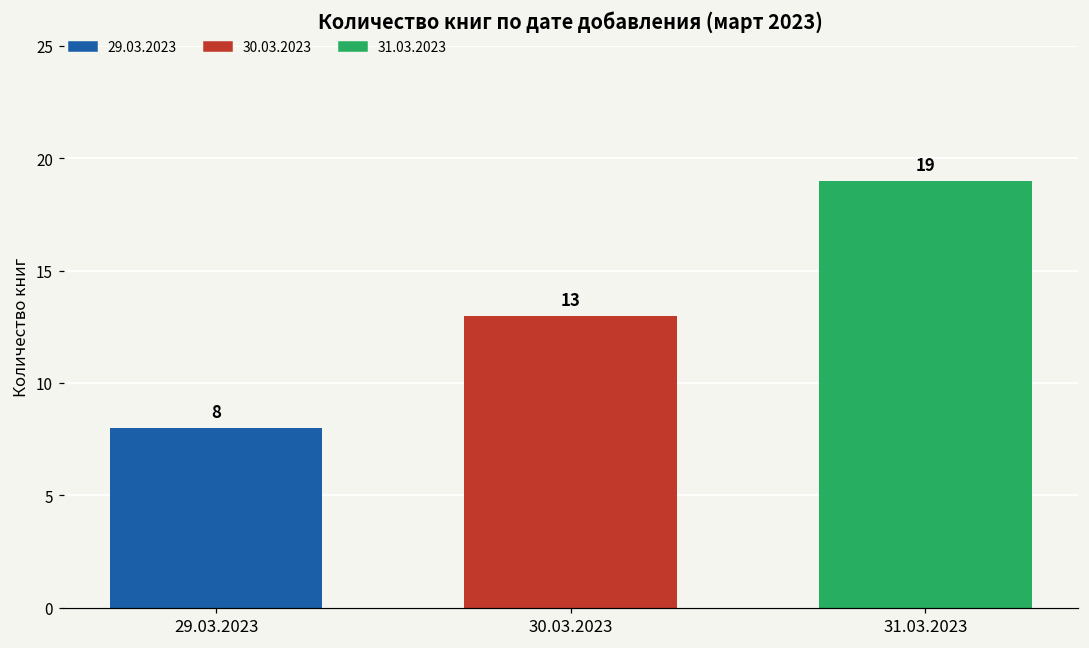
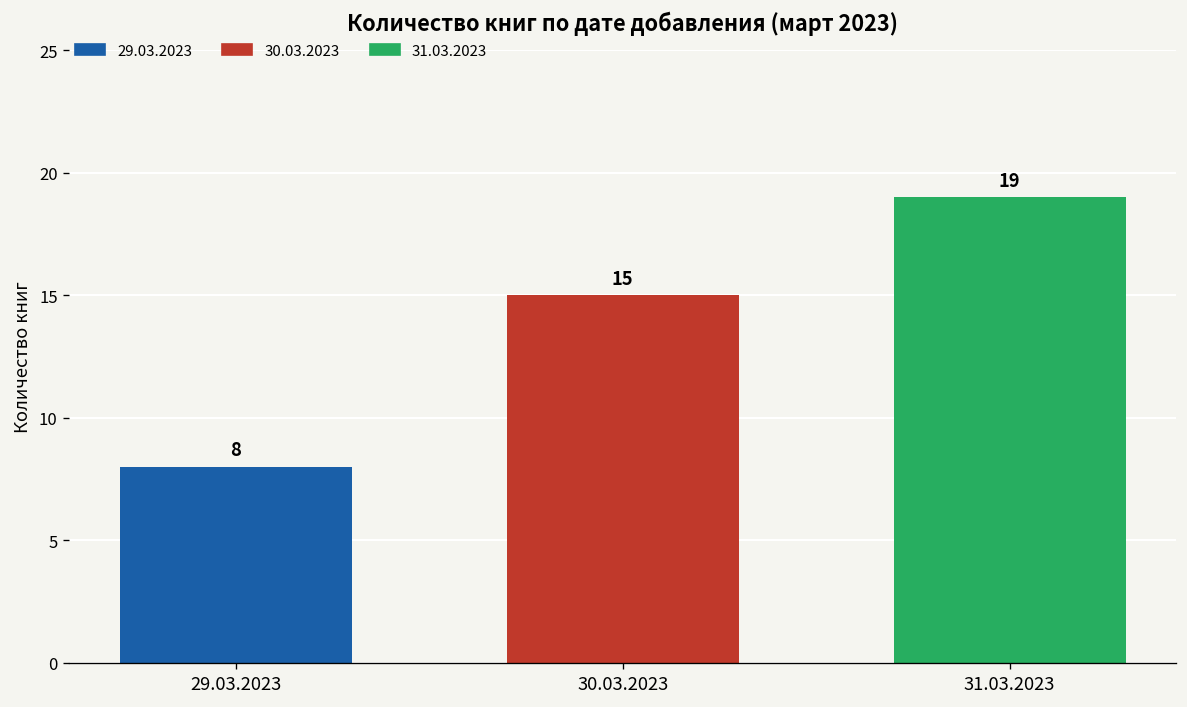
30.03.2023: 13 -> 15
